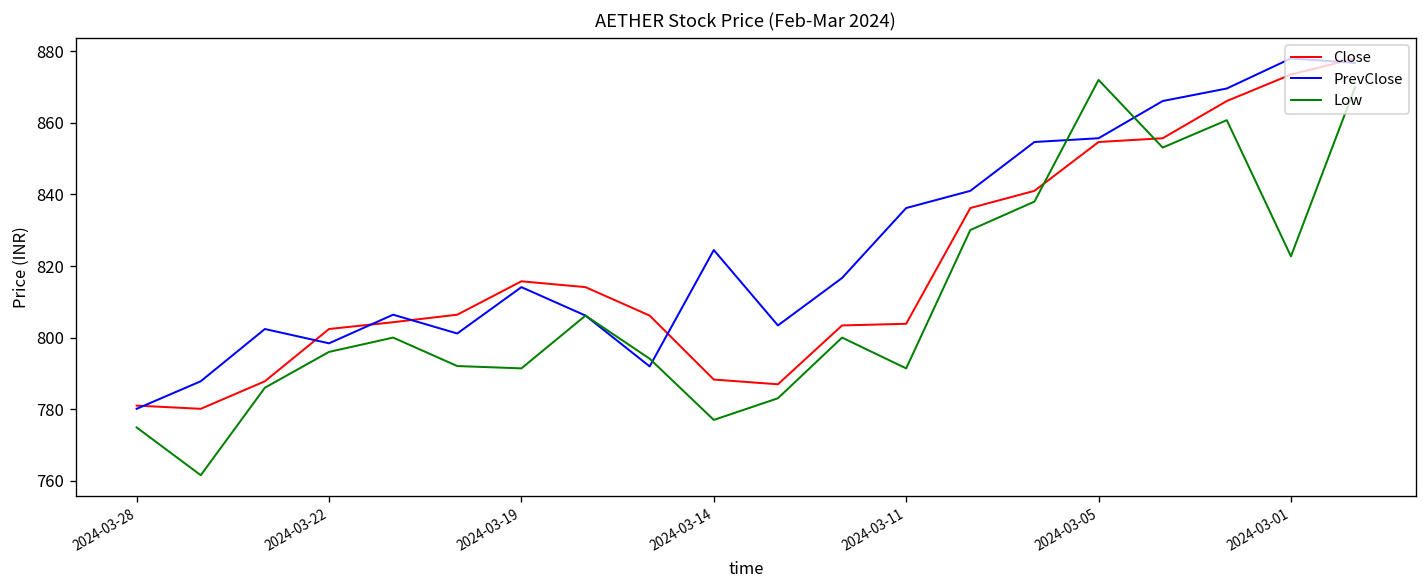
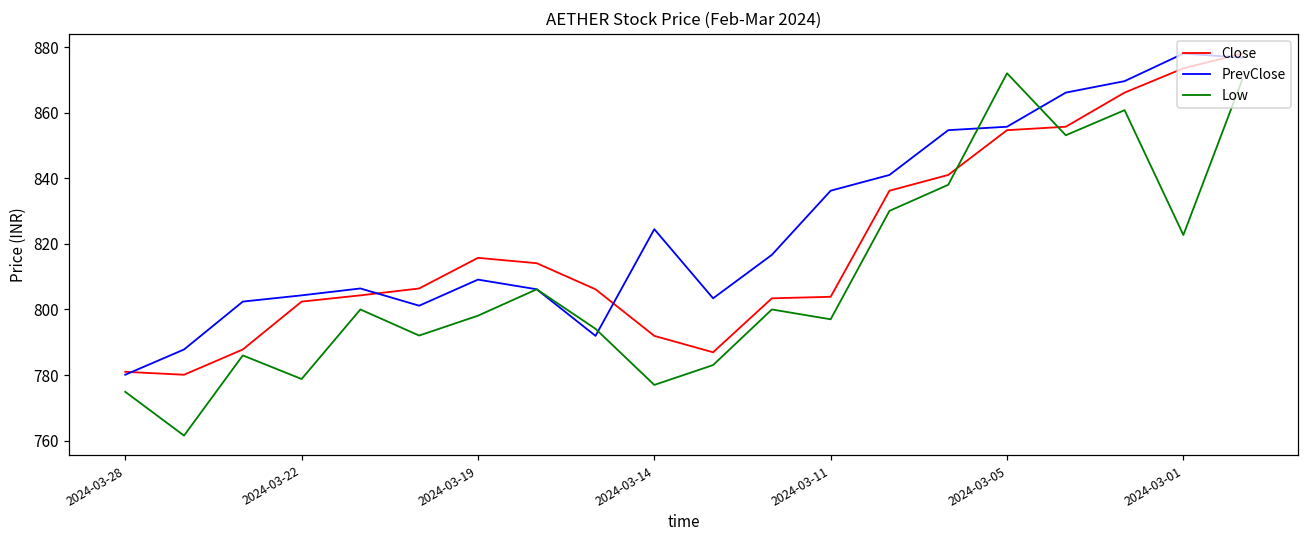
PrevClose, 2024-03-22: 798 -> 804
Low, 2024-03-22: 796 -> 779
PrevClose, 2024-03-19: 814 -> 809
Low, 2024-03-19: 791 -> 798
Close, 2024-03-14: 788 -> 792
Low, 2024-03-11: 791 -> 797
